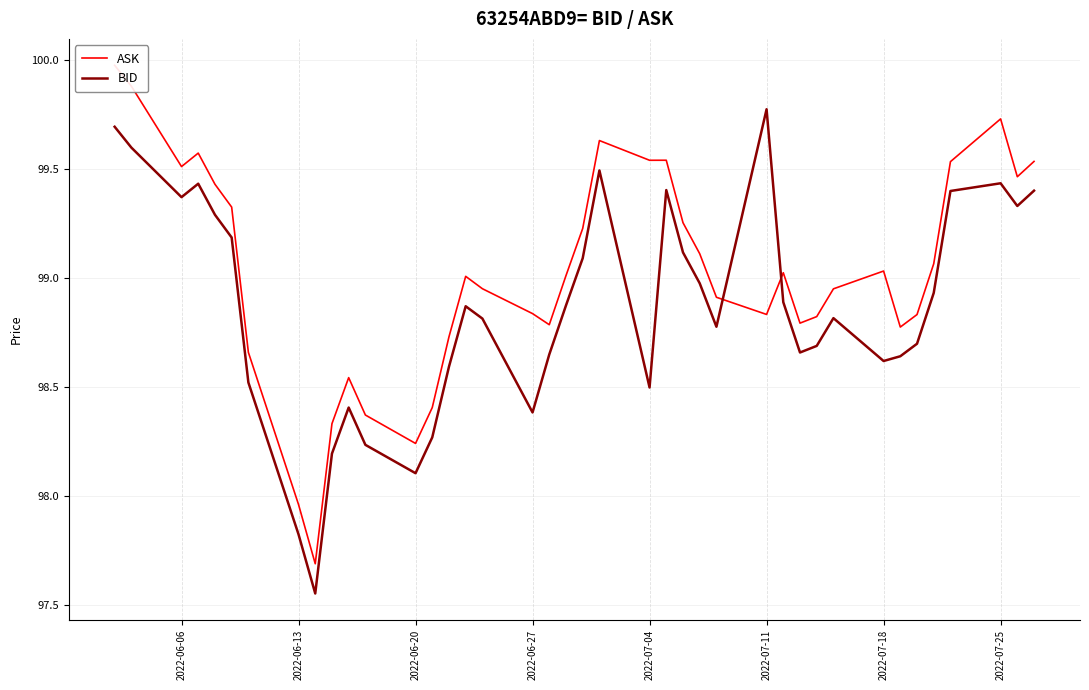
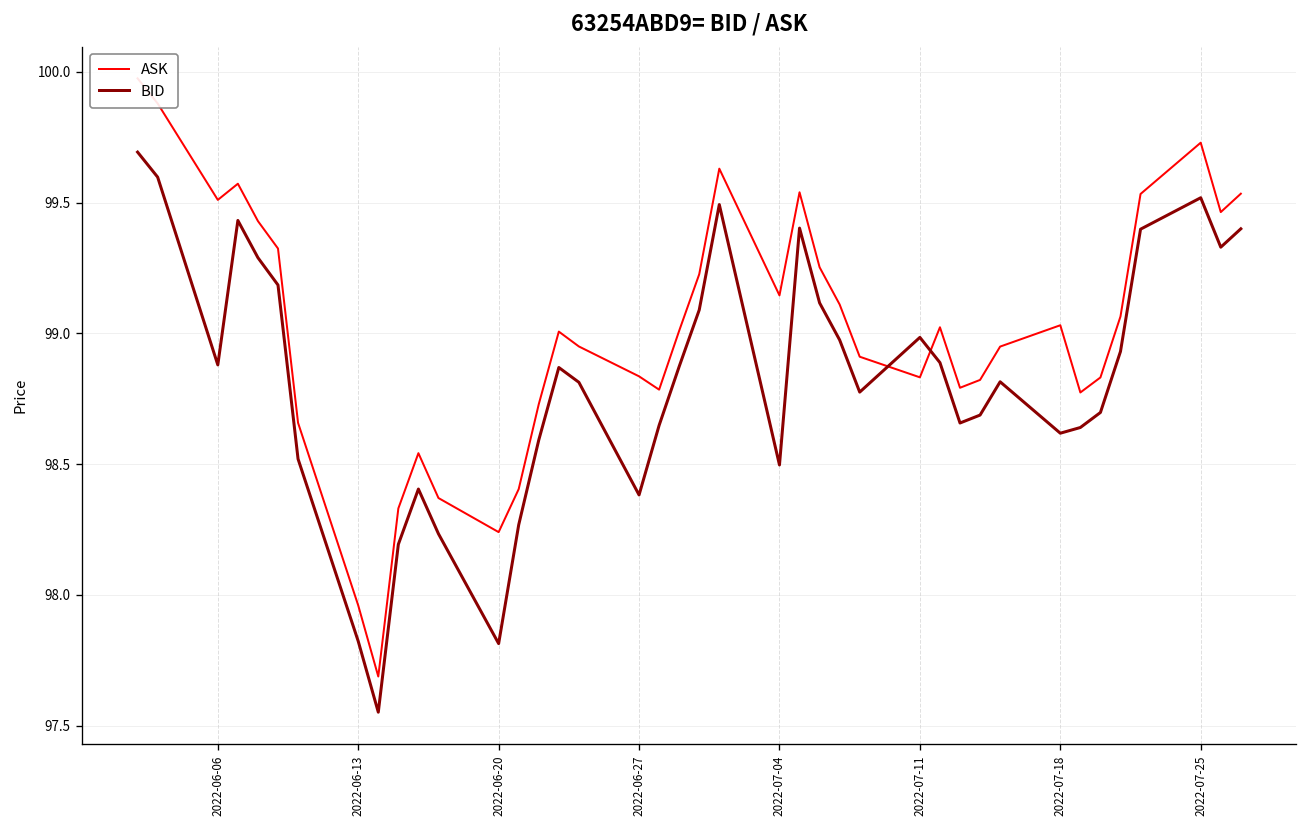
BID, 2022-06-06: 99.37 -> 98.88
BID, 2022-06-20: 98.10 -> 97.81
ASK, 2022-07-04: 99.54 -> 99.14
BID, 2022-07-11: 99.77 -> 98.98
BID, 2022-07-25: 99.43 -> 99.52
